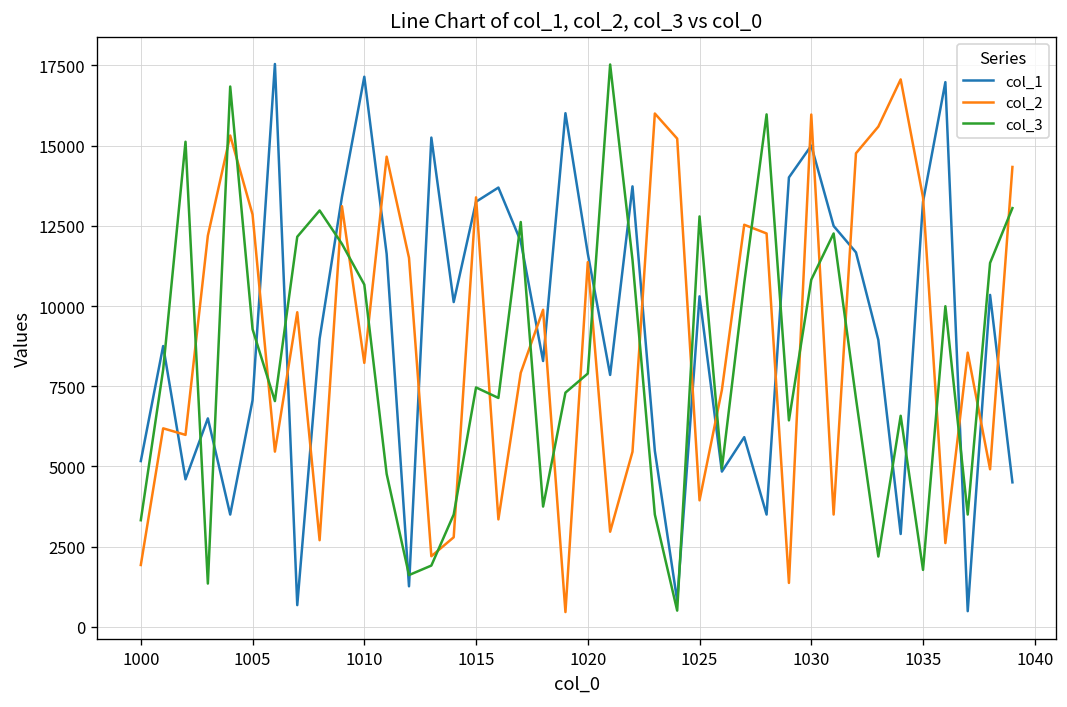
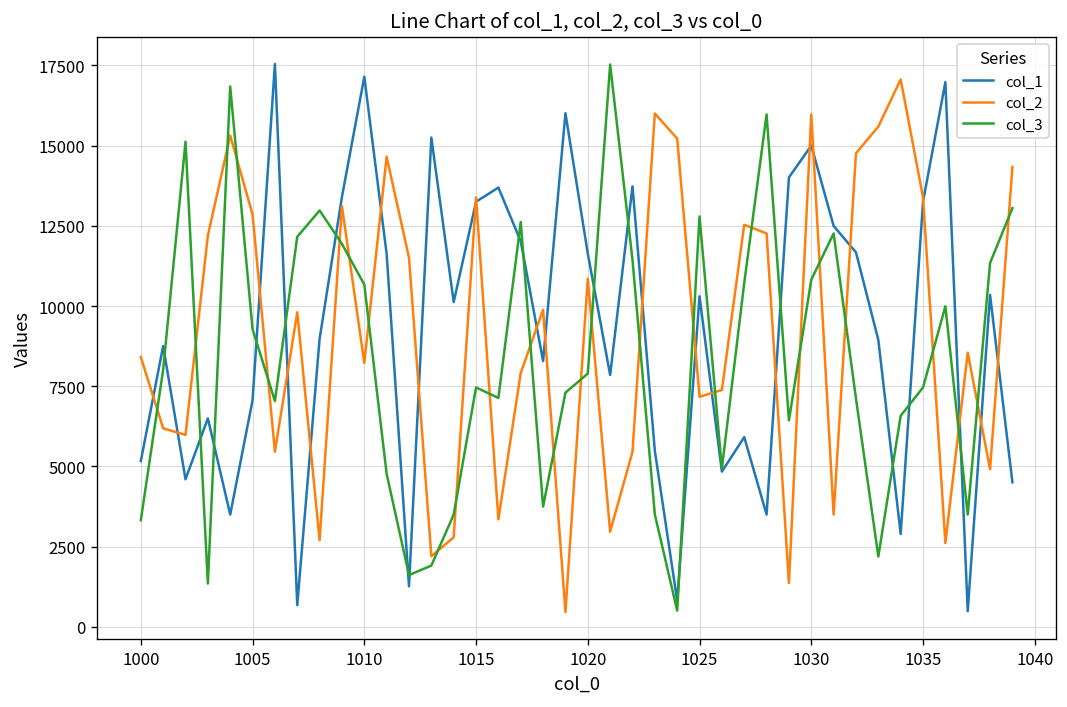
col_2, 1000: 1900 -> 8400
col_2, 1020: 11400 -> 10900
col_2, 1025: 3900 -> 7200
col_3, 1035: 1800 -> 7500
